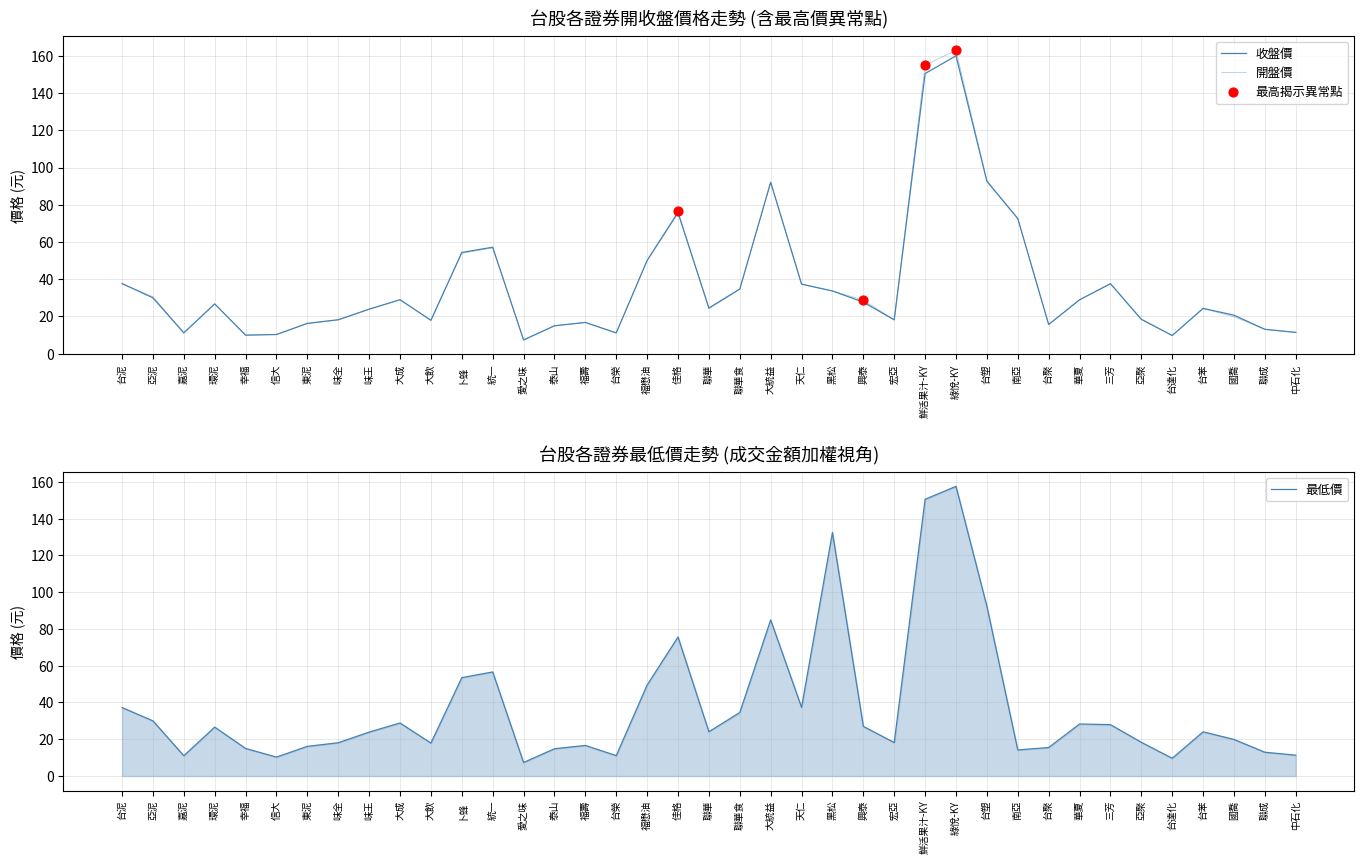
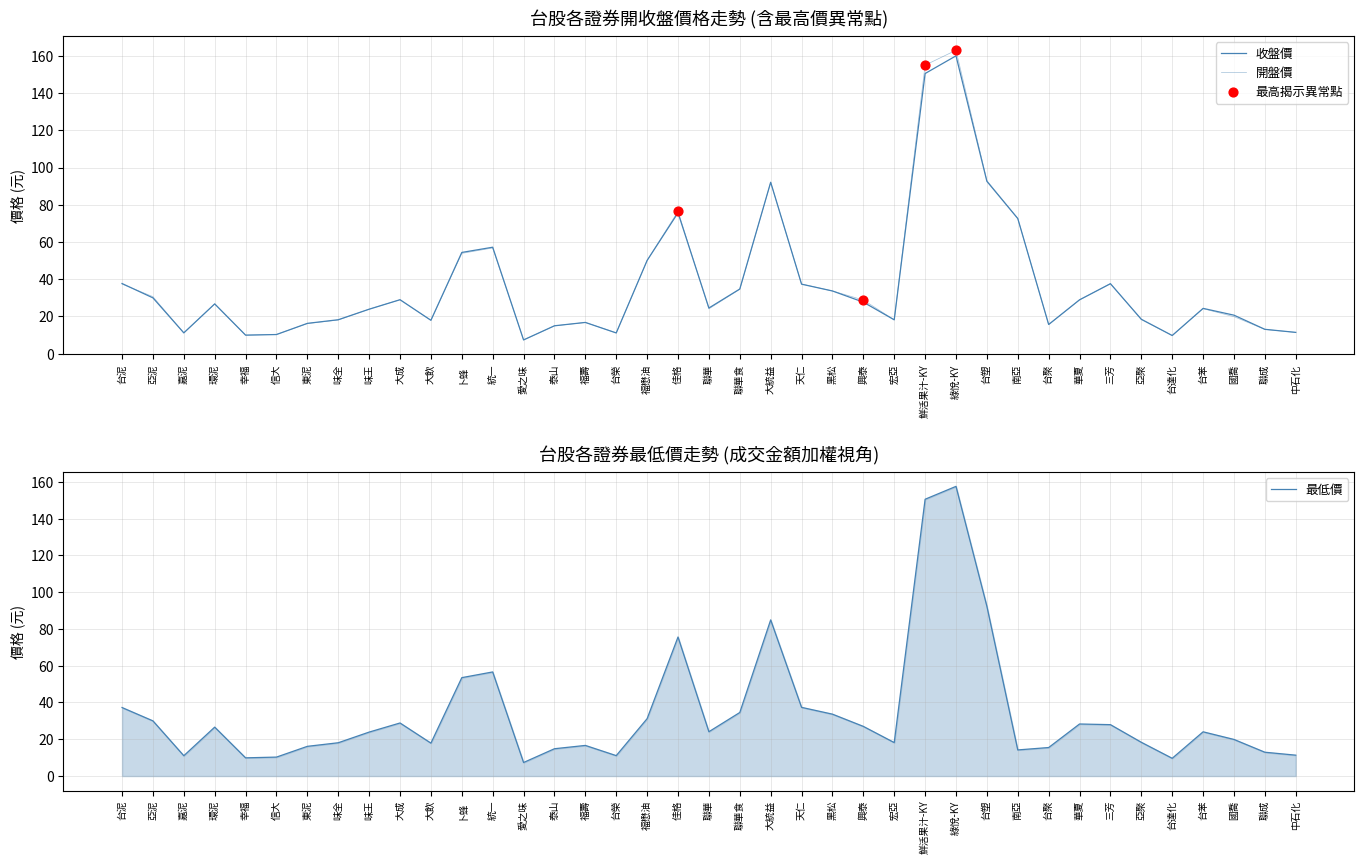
台股各證券最低價走勢 (成交金額加權視角), 幸福: 15 -> 10
台股各證券最低價走勢 (成交金額加權視角), 福懋油: 50 -> 31
台股各證券最低價走勢 (成交金額加權視角), 黑松: 132 -> 34
